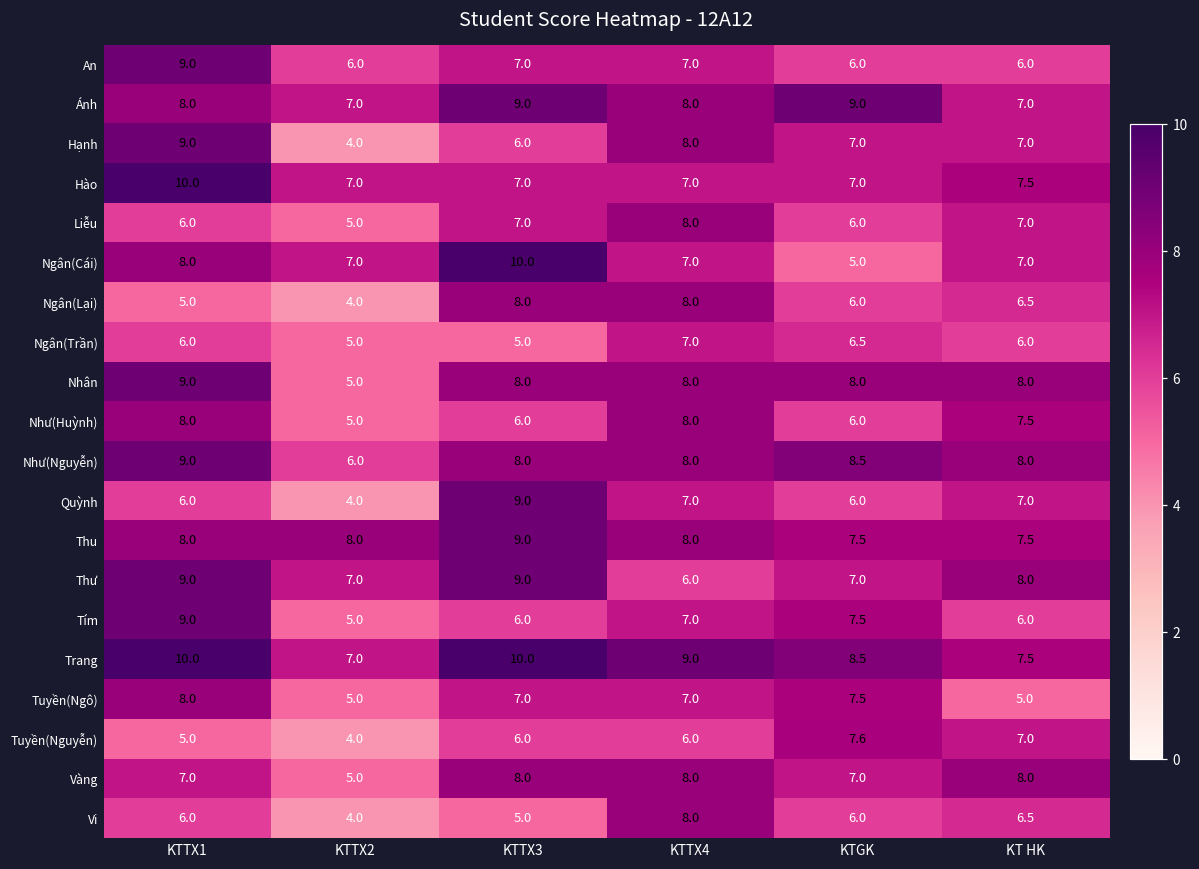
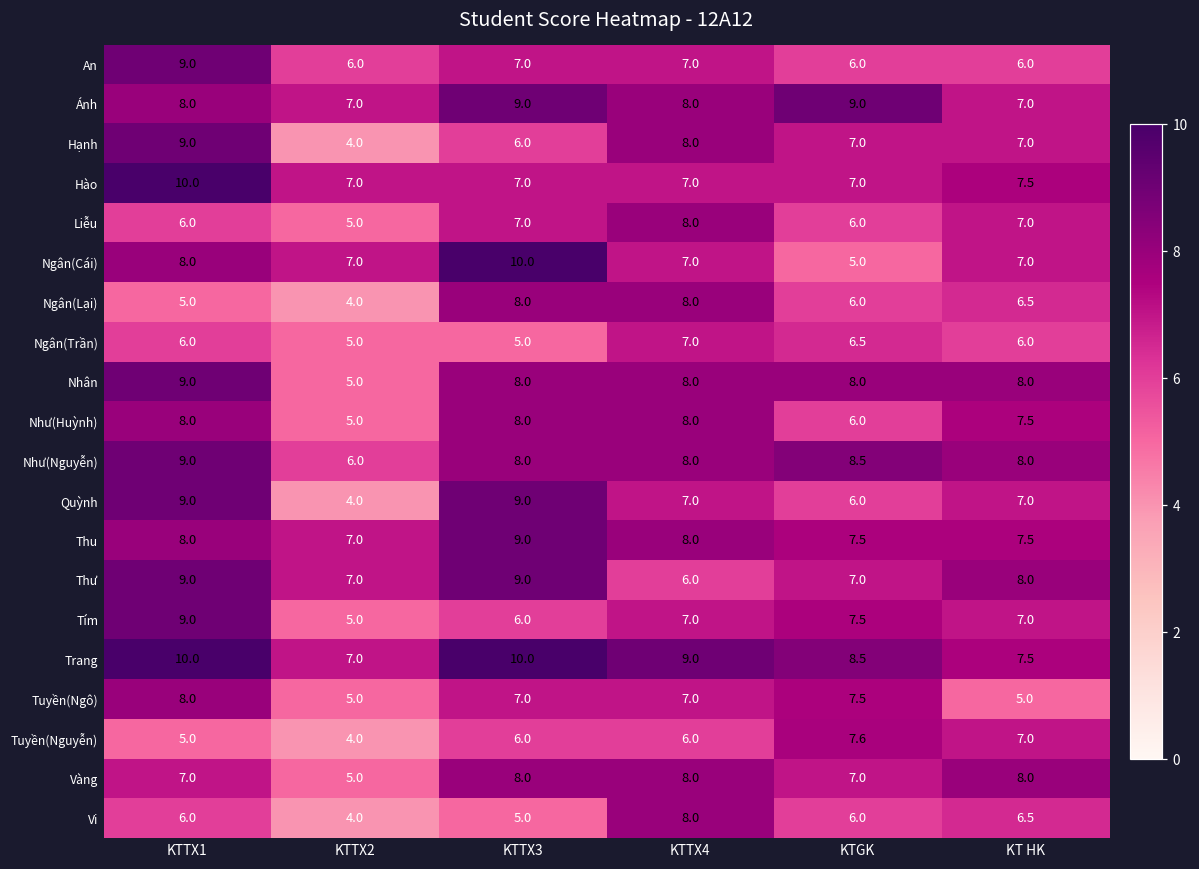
Như(Huỳnh), KTTX3: 6.0 -> 8.0
Quỳnh, KTTX1: 6.0 -> 9.0
Thu, KTTX2: 8.0 -> 7.0
Tím, KT HK: 6.0 -> 7.0
